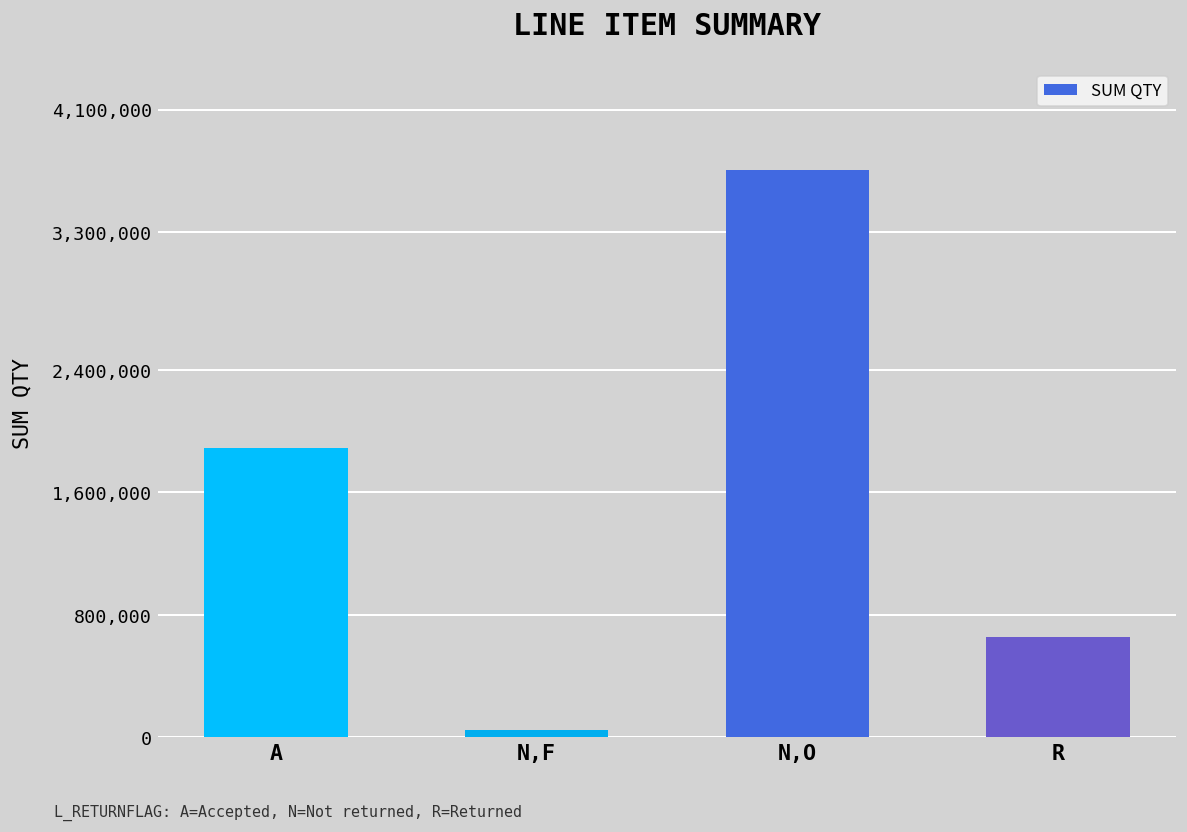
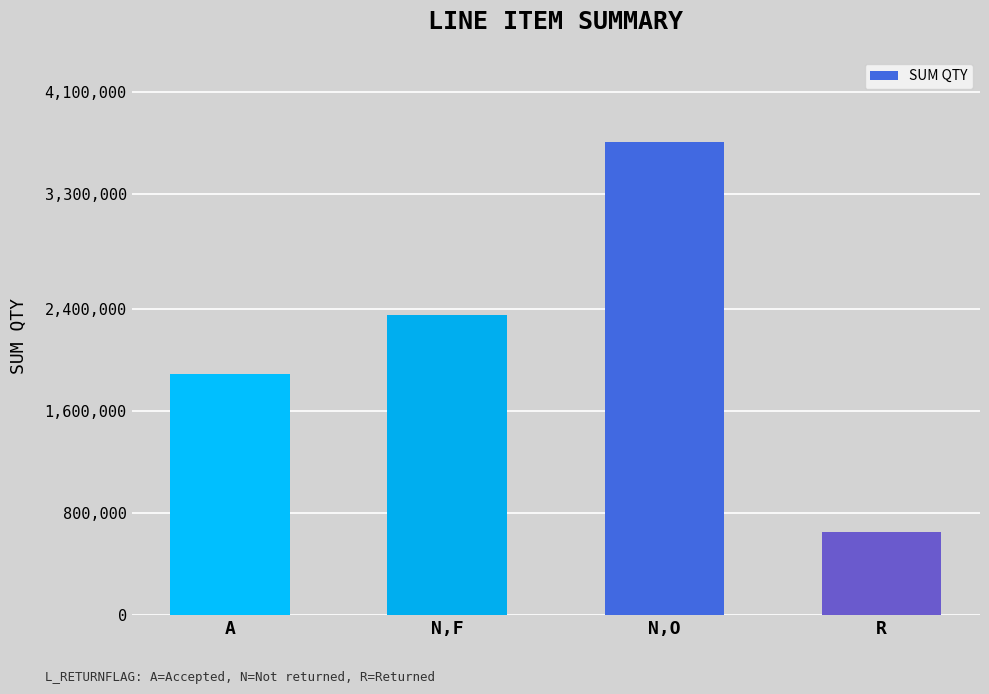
N,F: 50,000 -> 2,350,000
